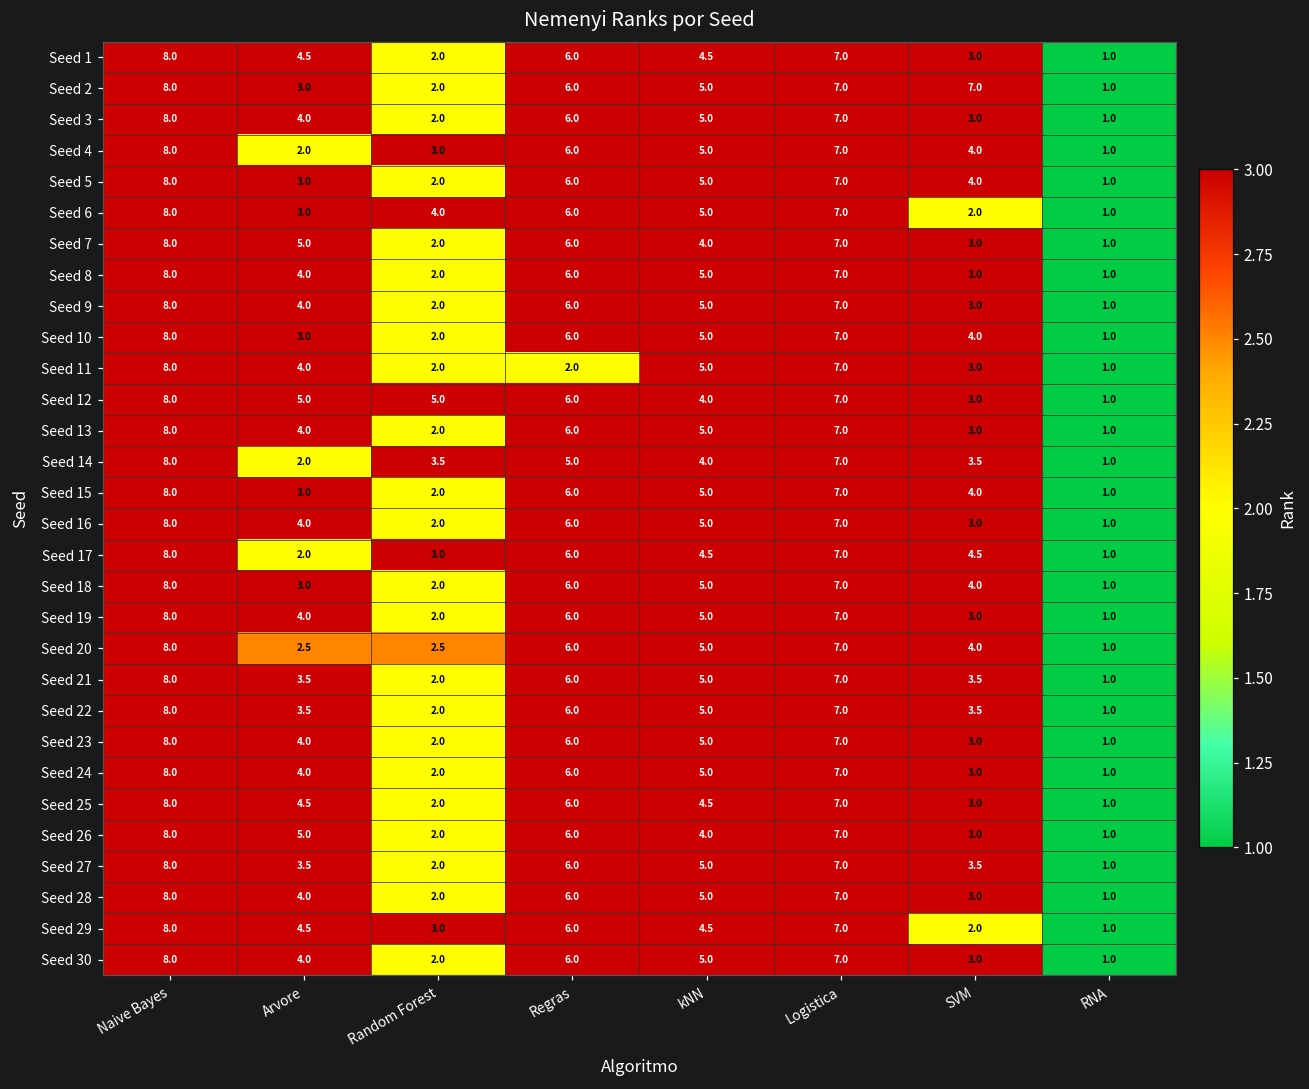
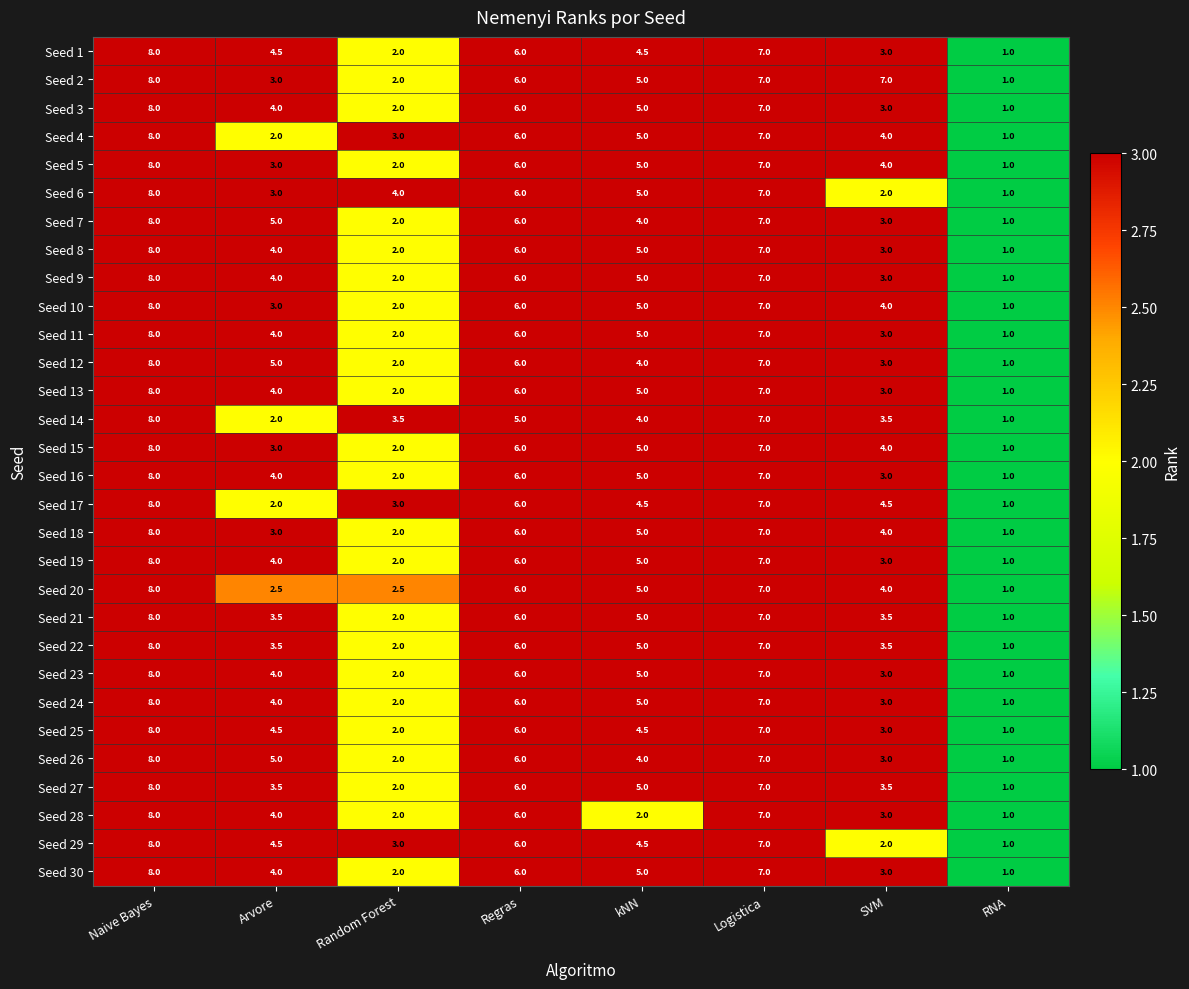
Seed 11, Regras: 2.0 -> 6.0
Seed 12, Random Forest: 5.0 -> 2.0
Seed 28, kNN: 5.0 -> 2.0
